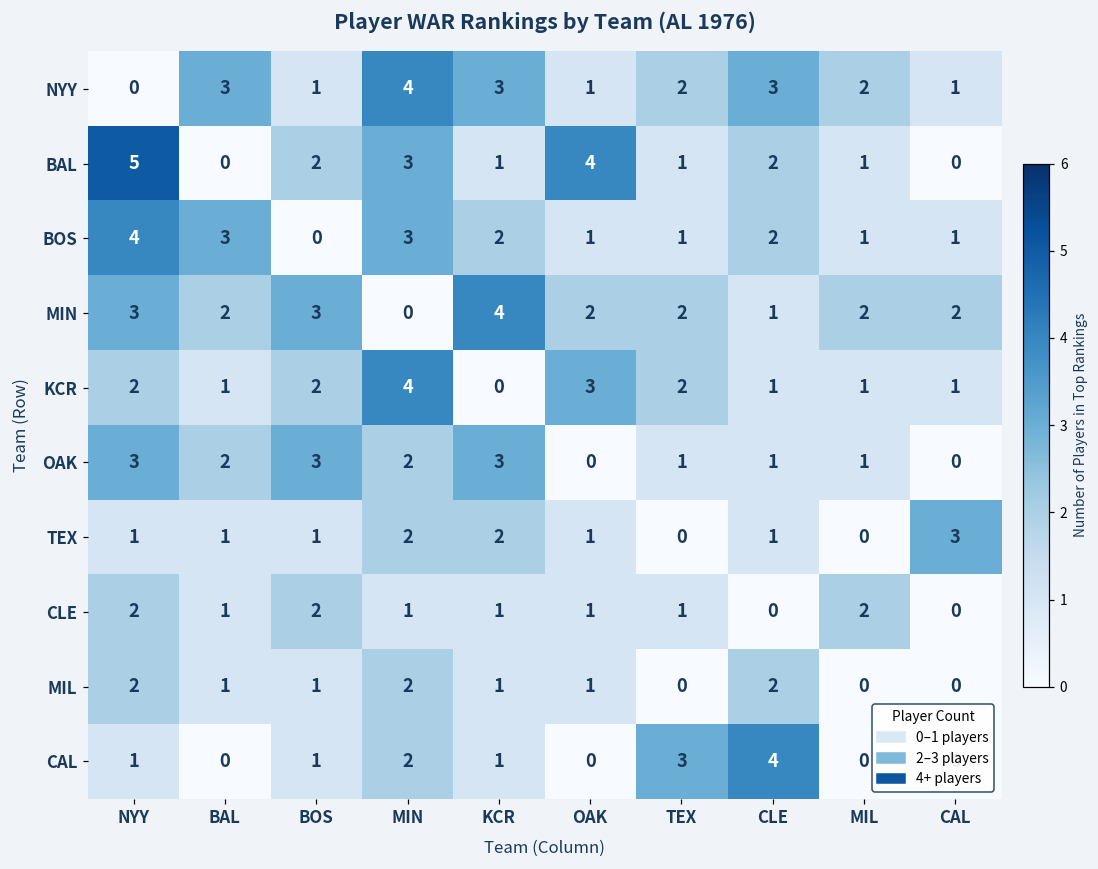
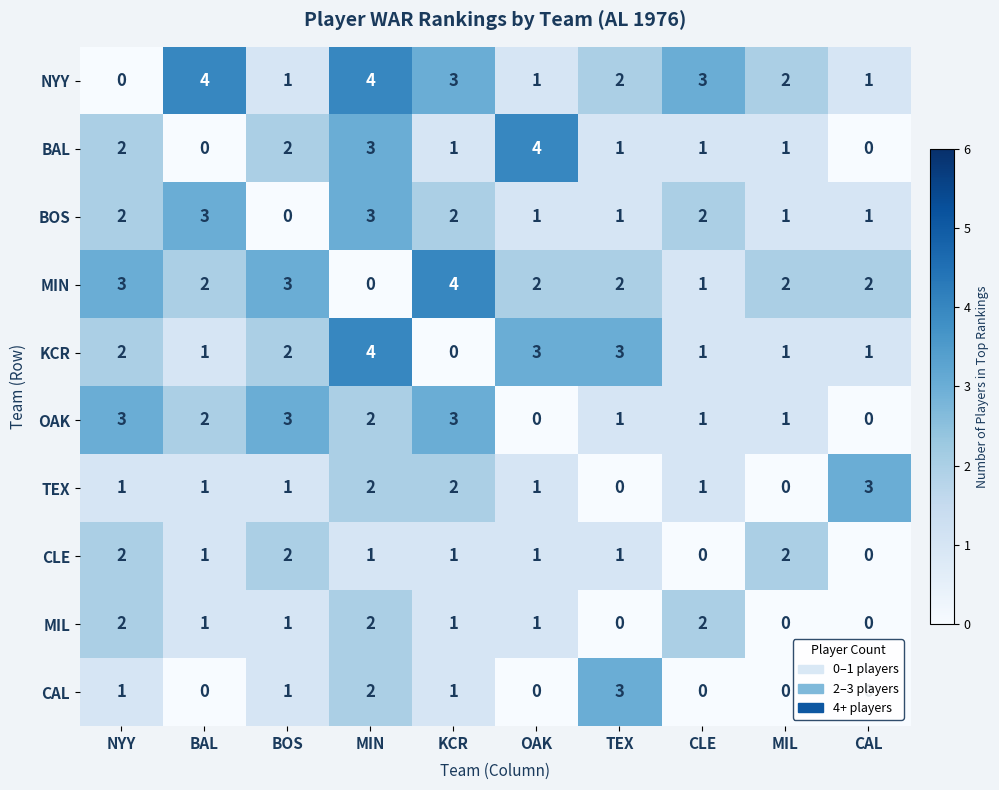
NYY, BAL: 3 -> 4
BAL, NYY: 5 -> 2
BAL, CLE: 2 -> 1
BOS, NYY: 4 -> 2
KCR, TEX: 2 -> 3
CAL, CLE: 4 -> 0
